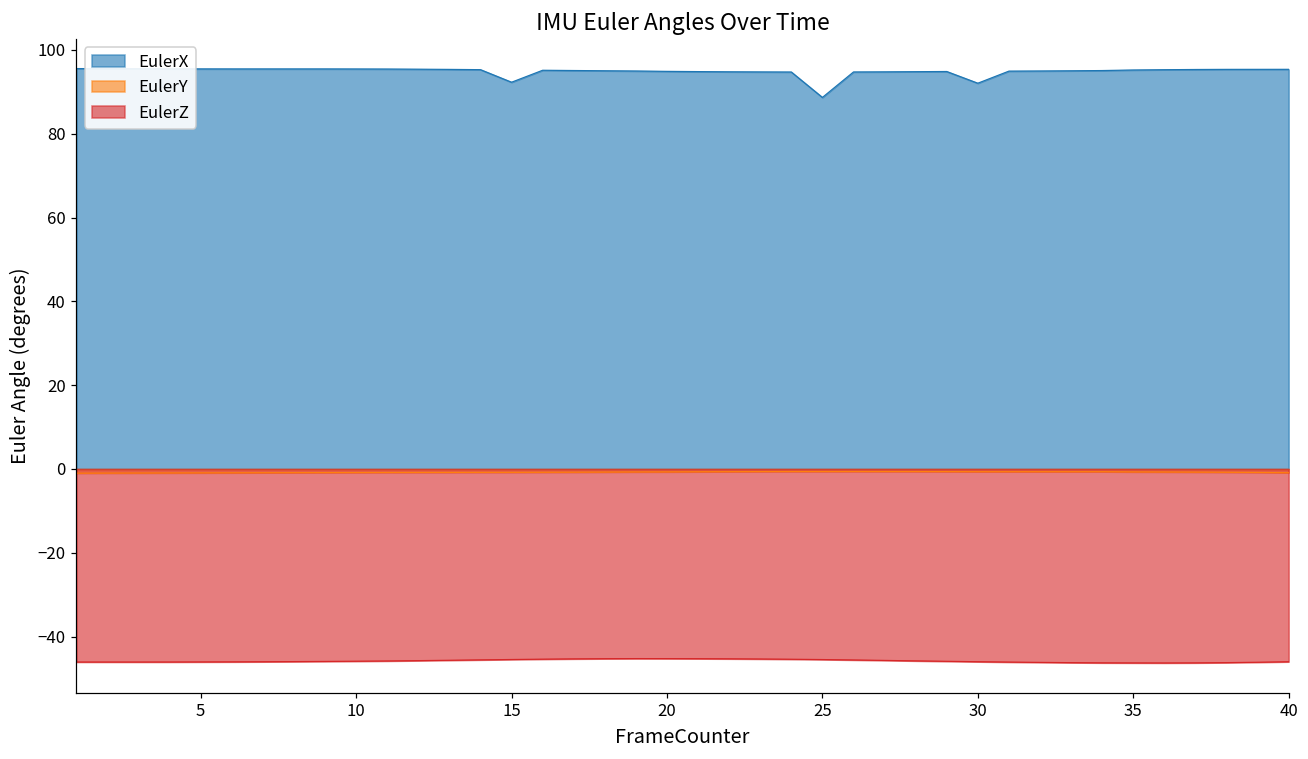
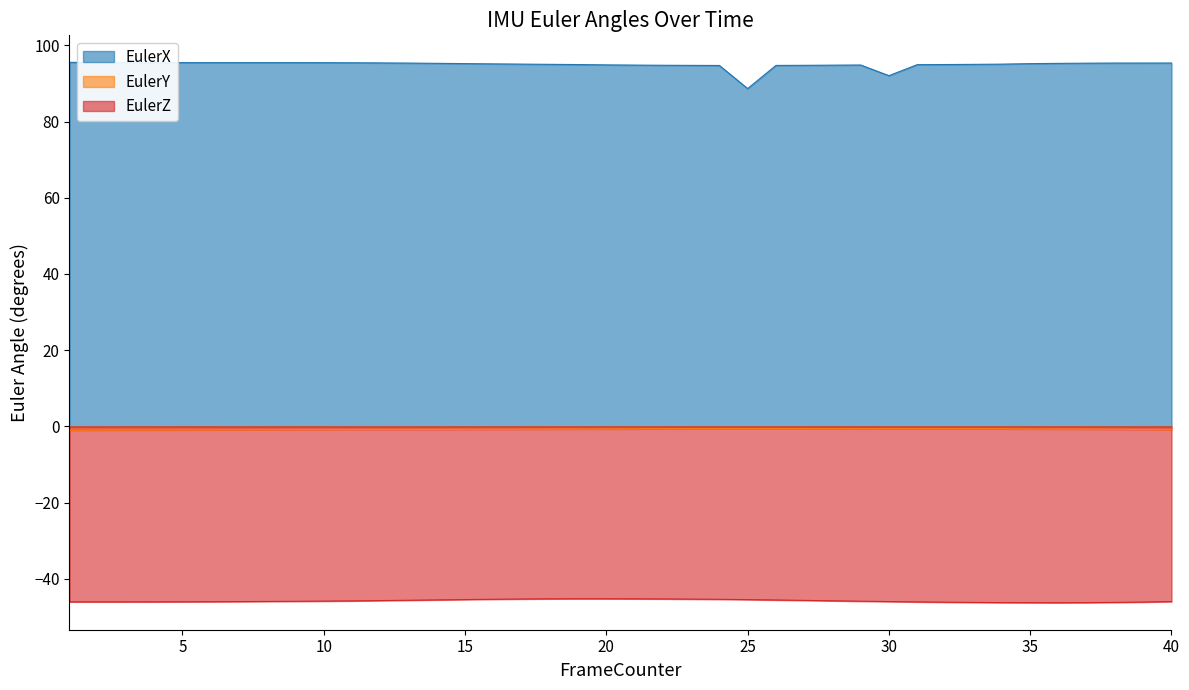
EulerX, 15: 92 -> 95
